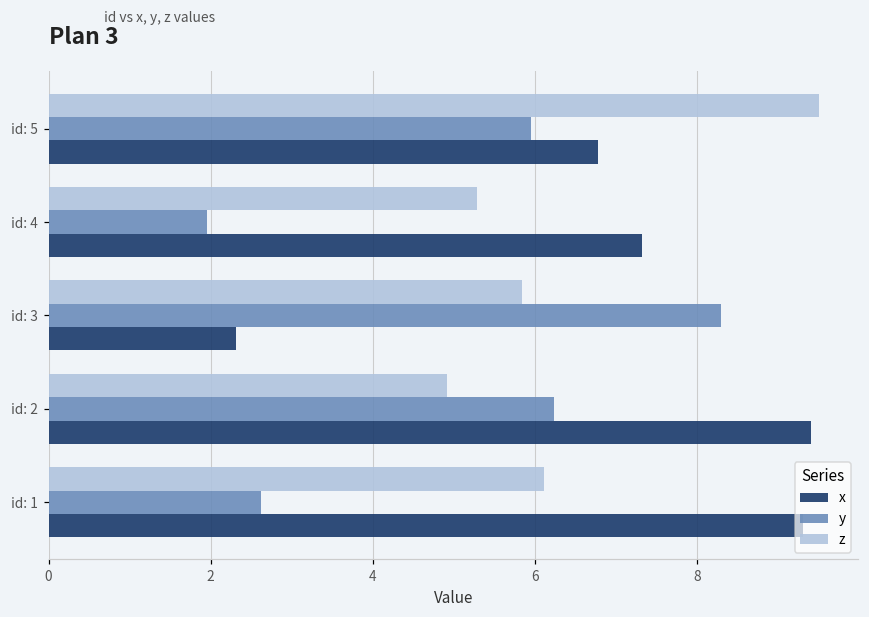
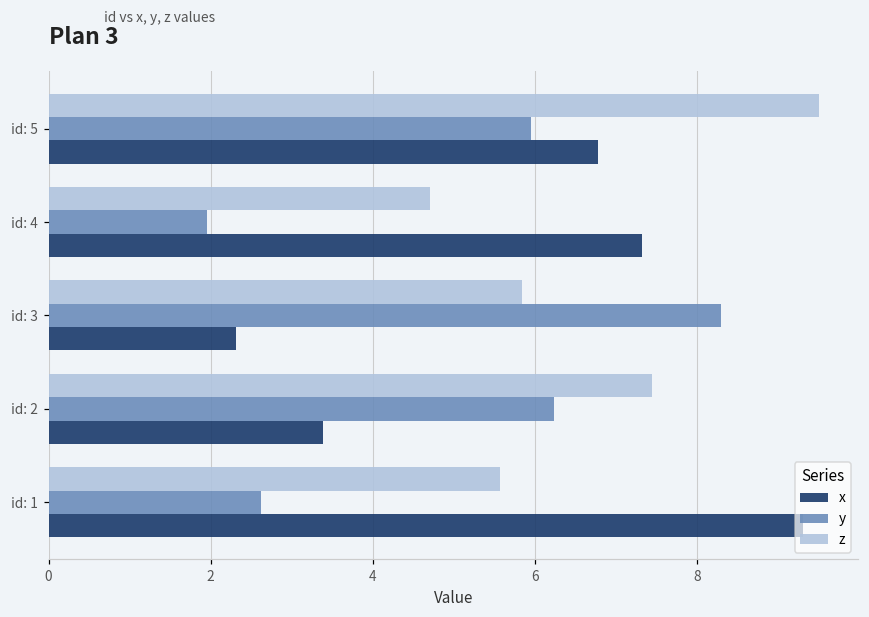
z, id: 4: 5.3 -> 4.7
z, id: 2: 4.9 -> 7.5
x, id: 2: 9.4 -> 3.4
z, id: 1: 6.1 -> 5.6
